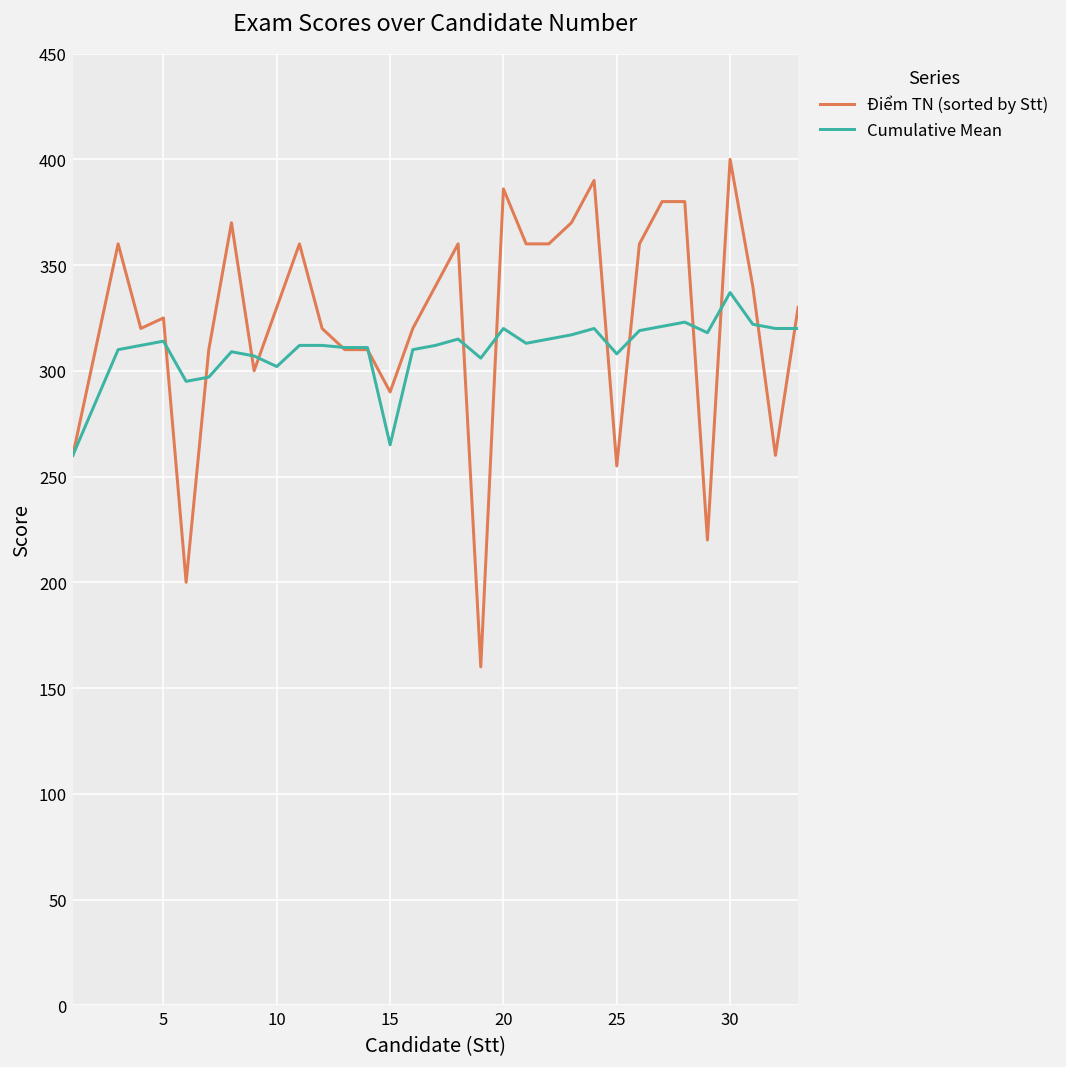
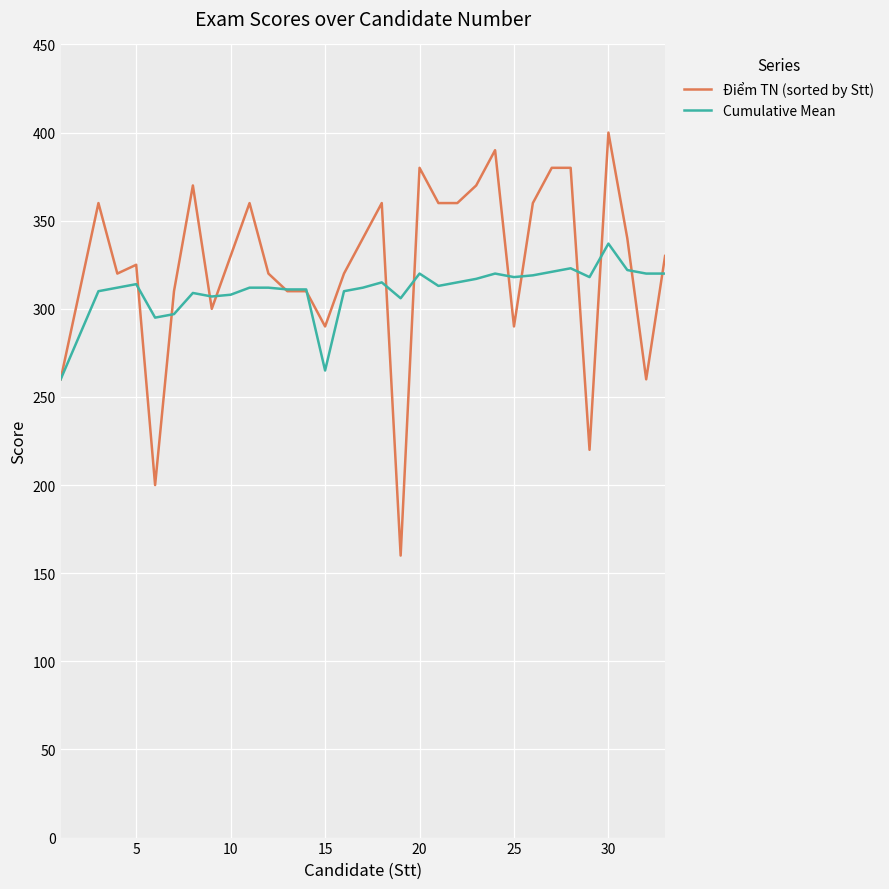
Cumulative Mean, 10: 302 -> 308
Điểm TN (sorted by Stt), 20: 386 -> 380
Điểm TN (sorted by Stt), 25: 255 -> 290
Cumulative Mean, 25: 308 -> 318
